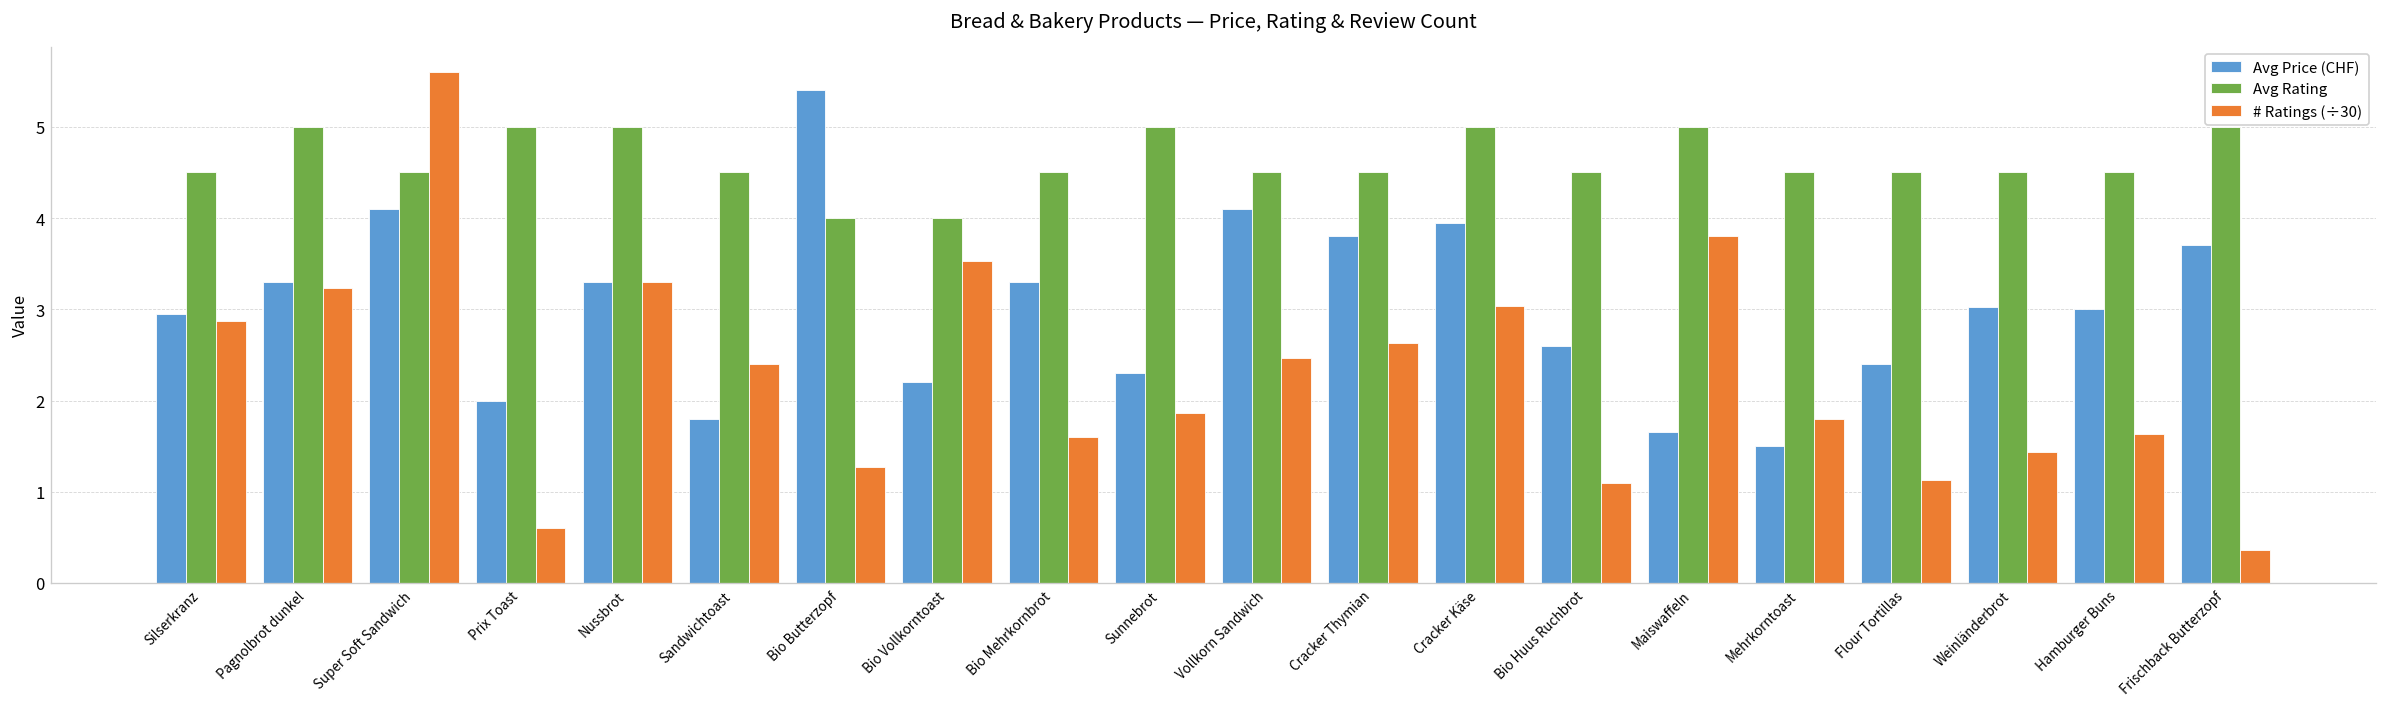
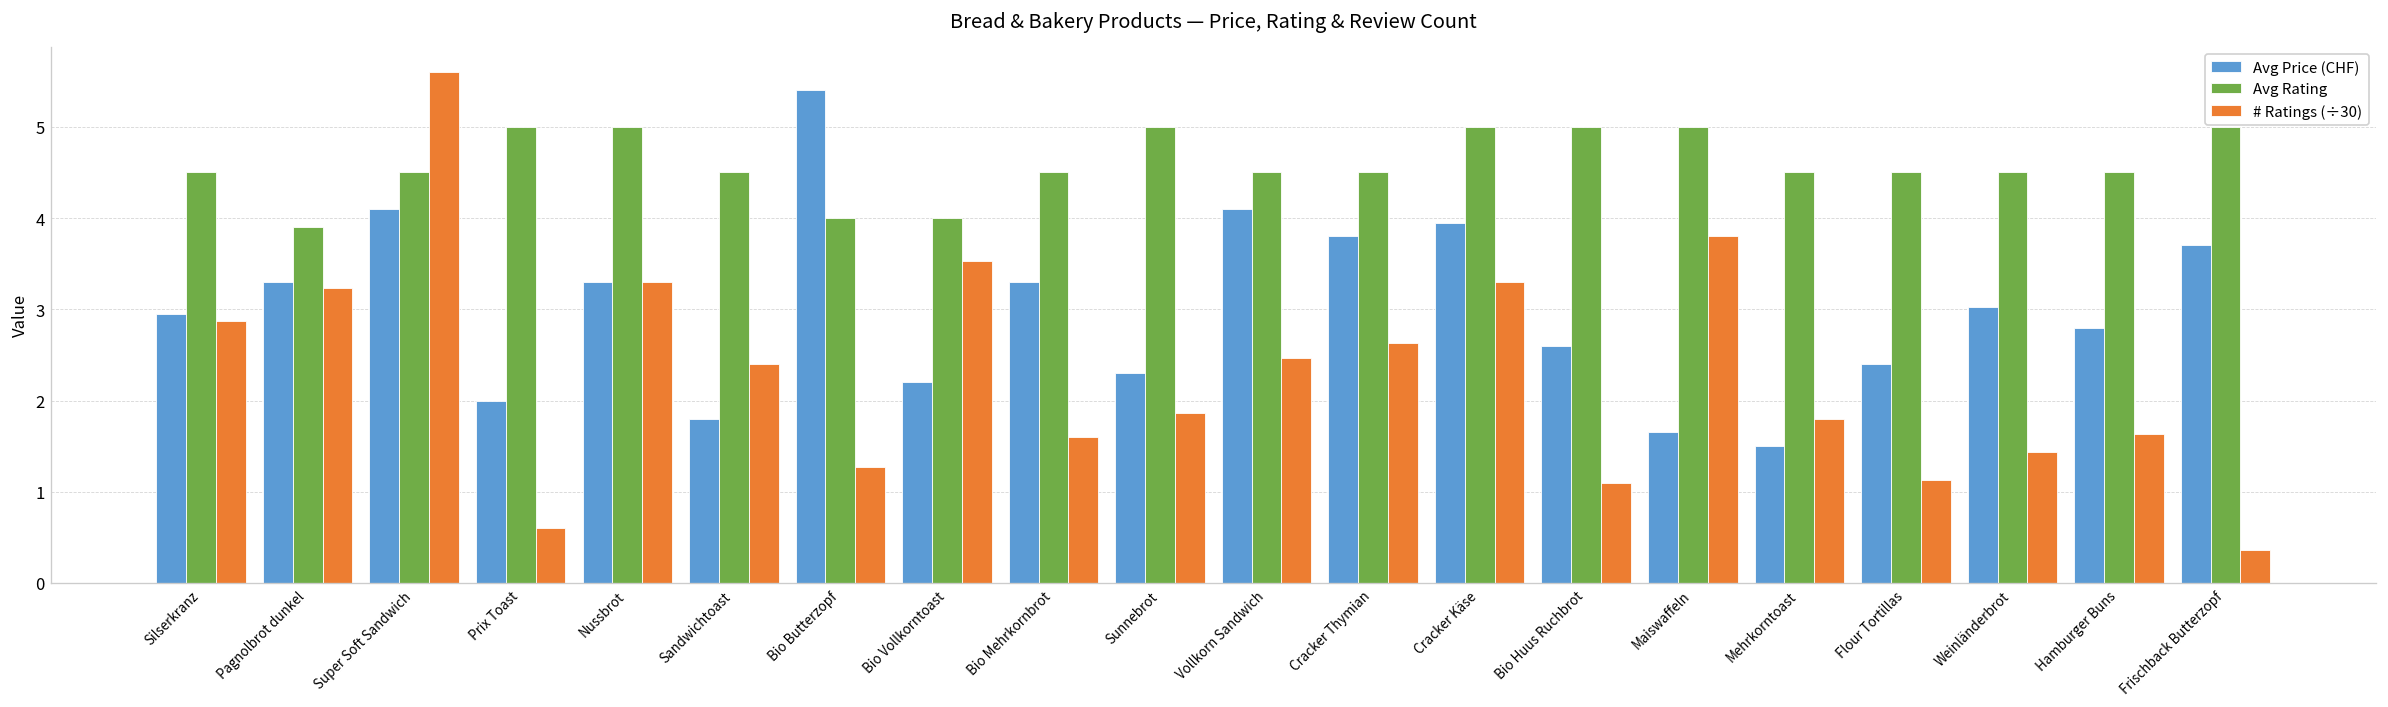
Avg Rating, Pagnolbrot dunkel: 5.0 -> 3.9
# Ratings (÷30), Cracker Käse: 3.0 -> 3.3
Avg Rating, Bio Huus Ruchbrot: 4.5 -> 5.0
Avg Price (CHF), Hamburger Buns: 3.0 -> 2.8
